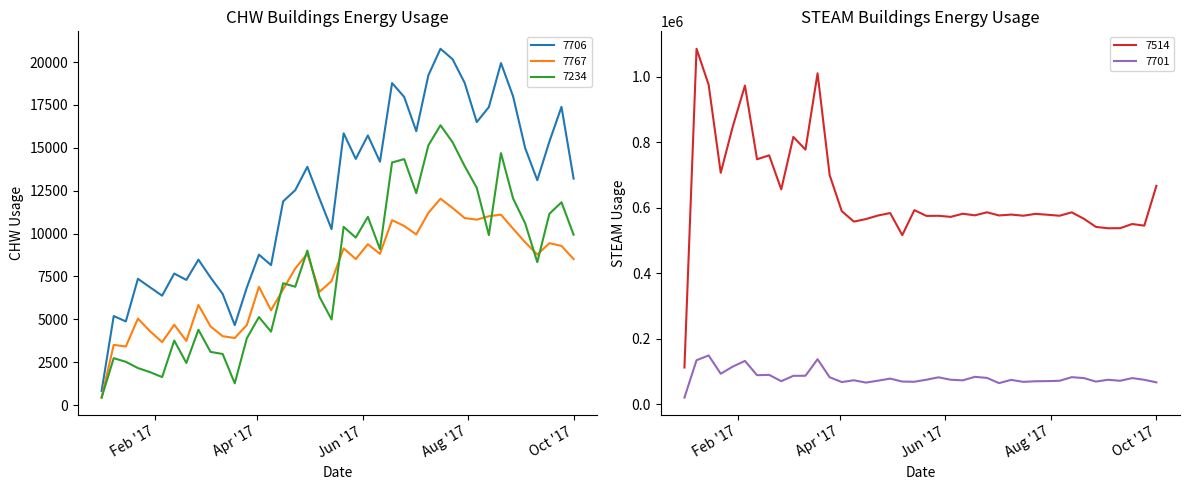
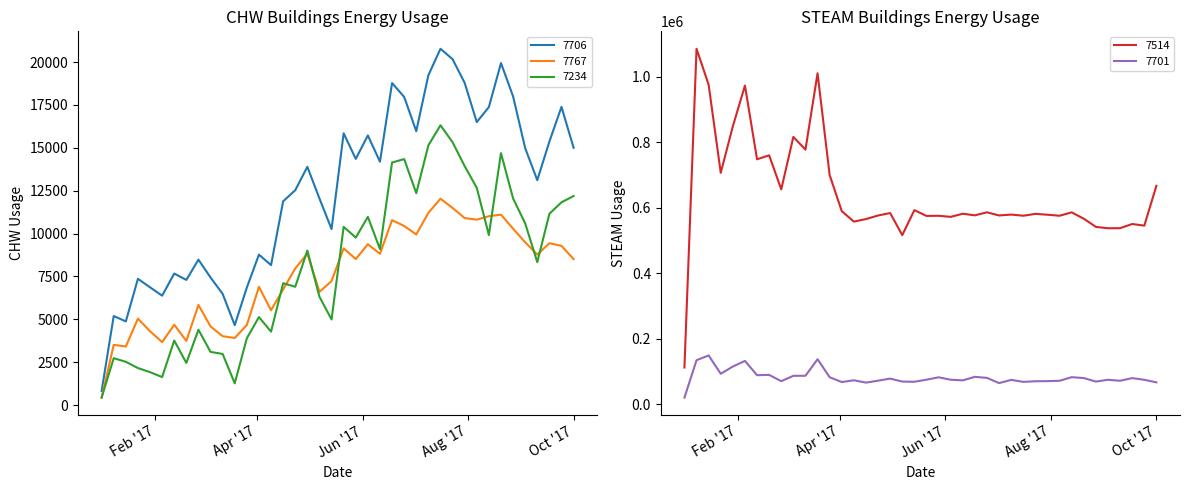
CHW Buildings Energy Usage, 7706, Oct '17: 13200 -> 15000
CHW Buildings Energy Usage, 7234, Oct '17: 9900 -> 12200
